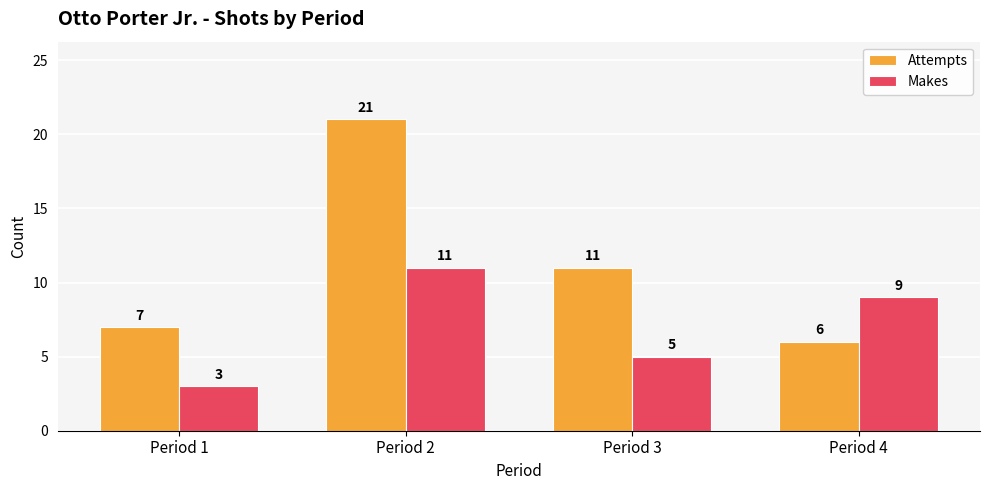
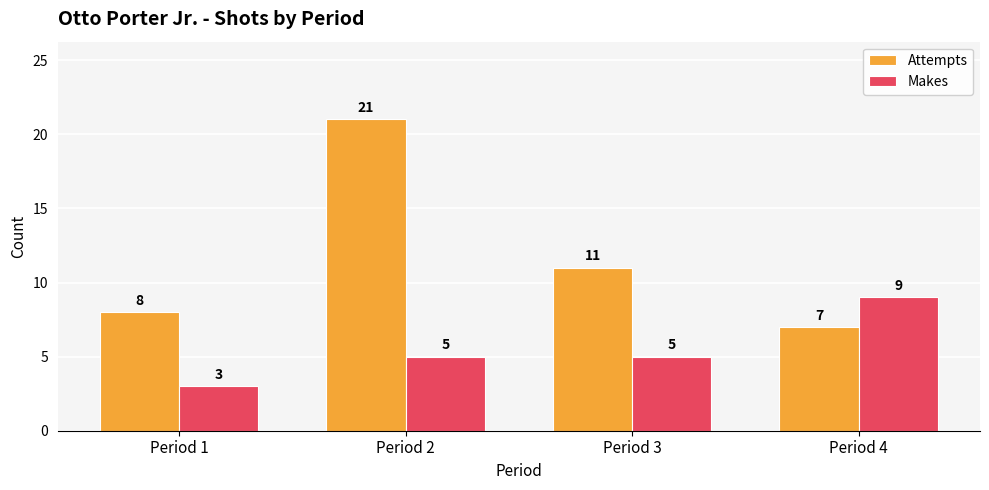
Attempts, Period 1: 7 -> 8
Makes, Period 2: 11 -> 5
Attempts, Period 4: 6 -> 7
